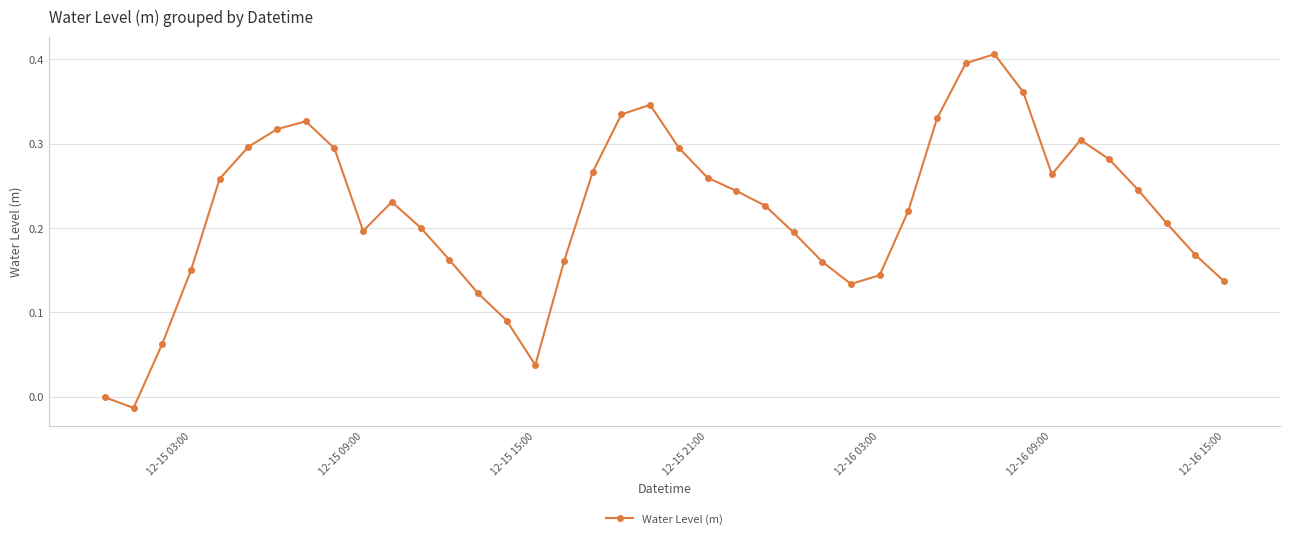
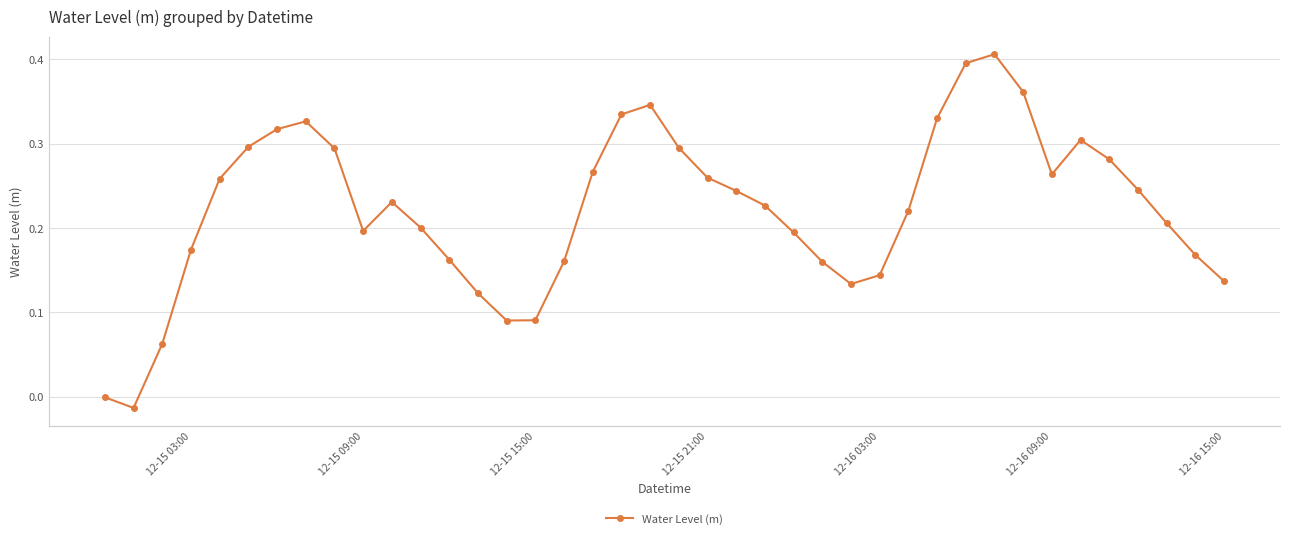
12-15 03:00: 0.15 -> 0.17
12-15 15:00: 0.04 -> 0.09
